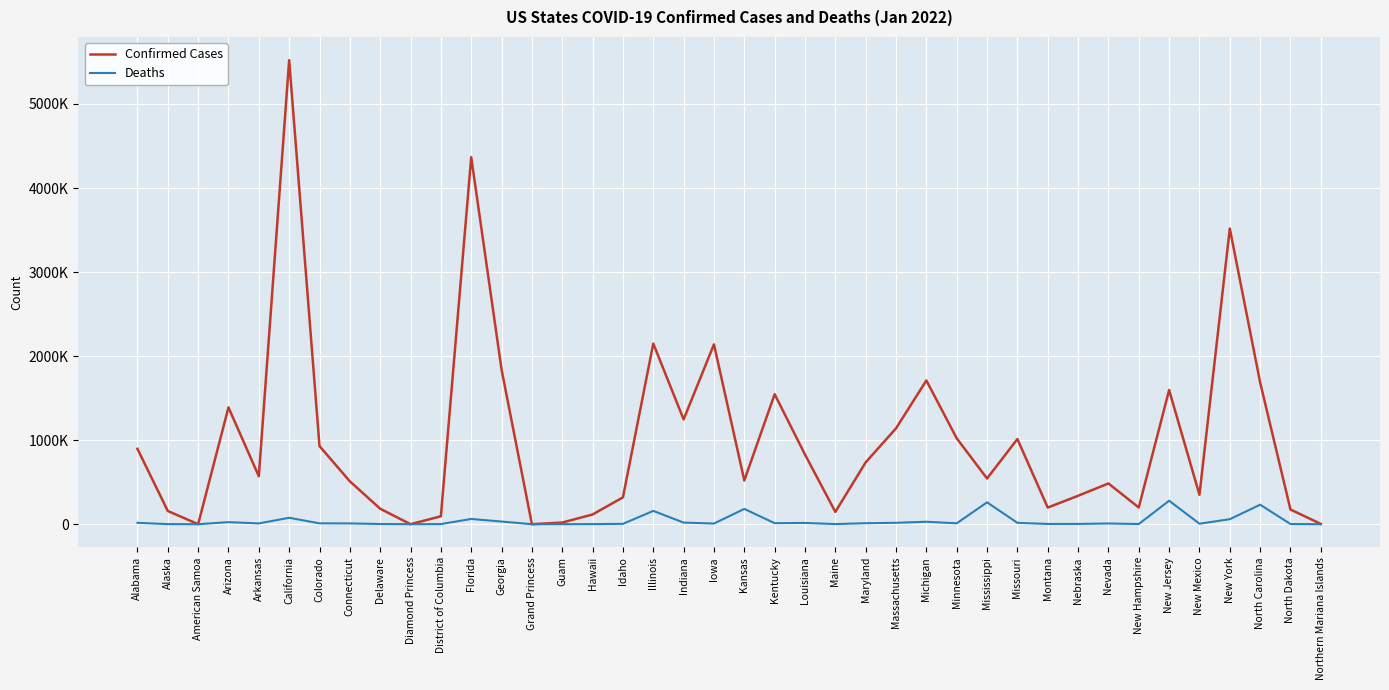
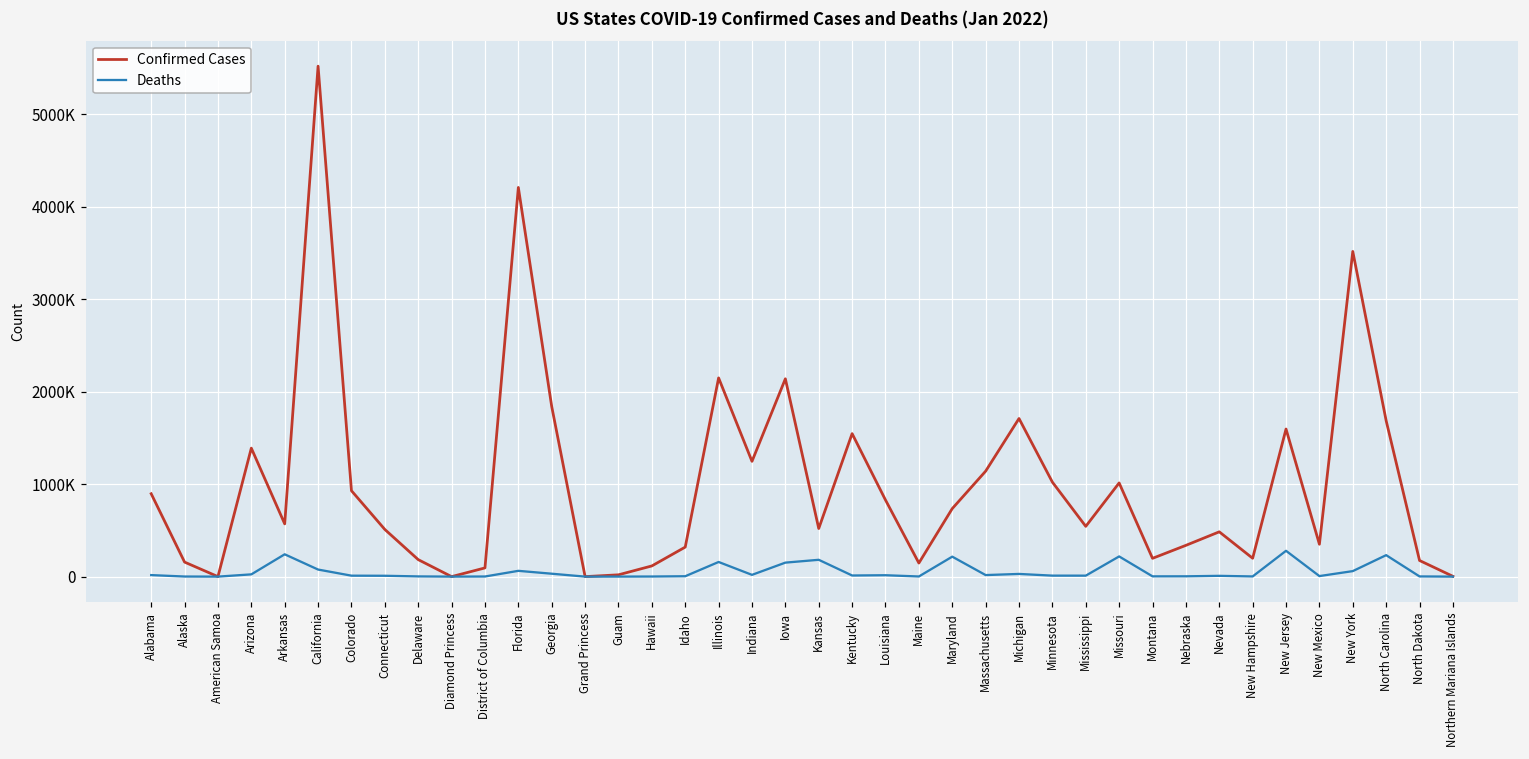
Deaths, Arkansas: 0 -> 200000
Confirmed Cases, Florida: 4400000 -> 4200000
Deaths, Iowa: 0 -> 200000
Deaths, Maryland: 0 -> 200000
Deaths, Mississippi: 300000 -> 0
Deaths, Missouri: 0 -> 200000
